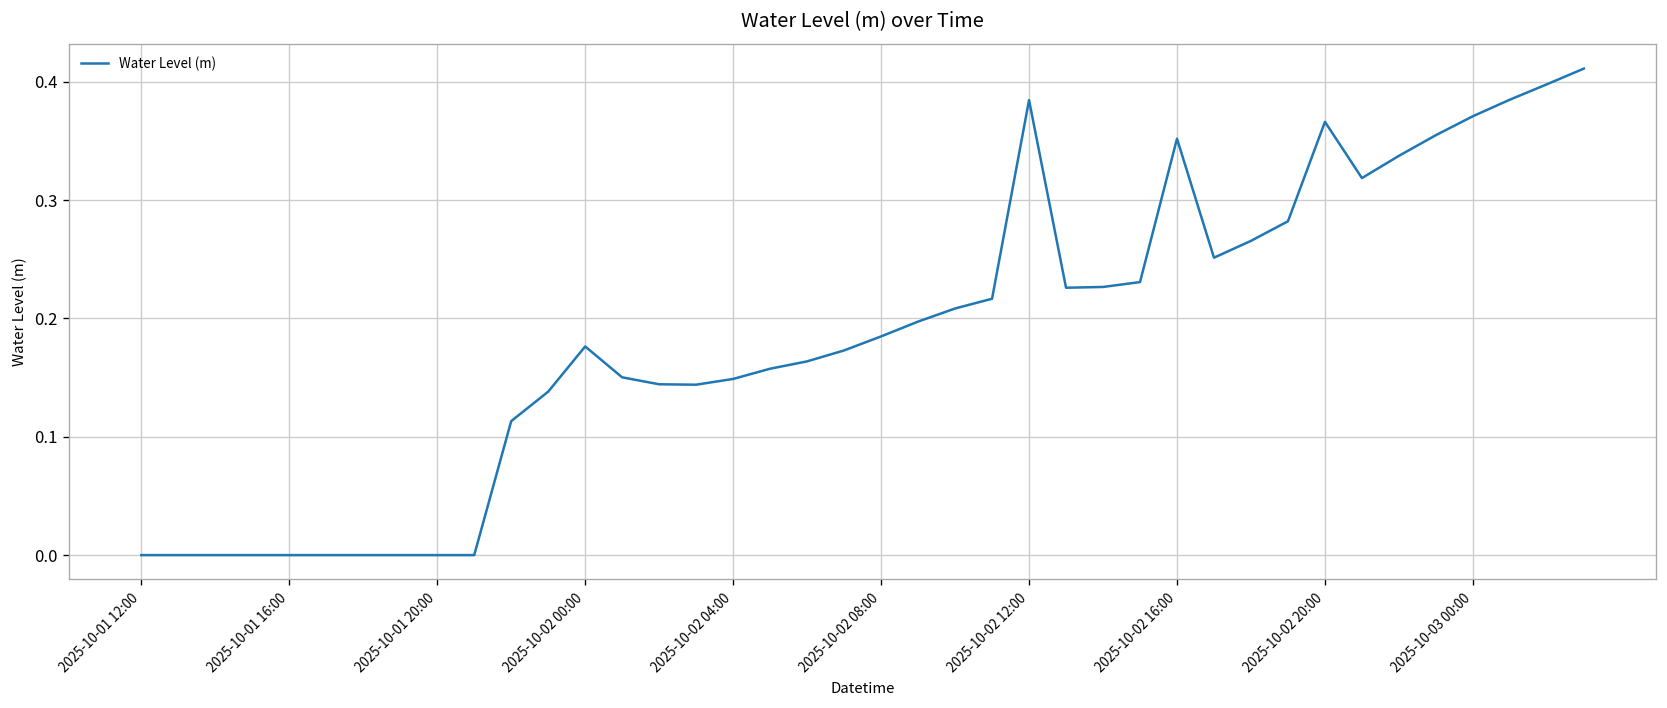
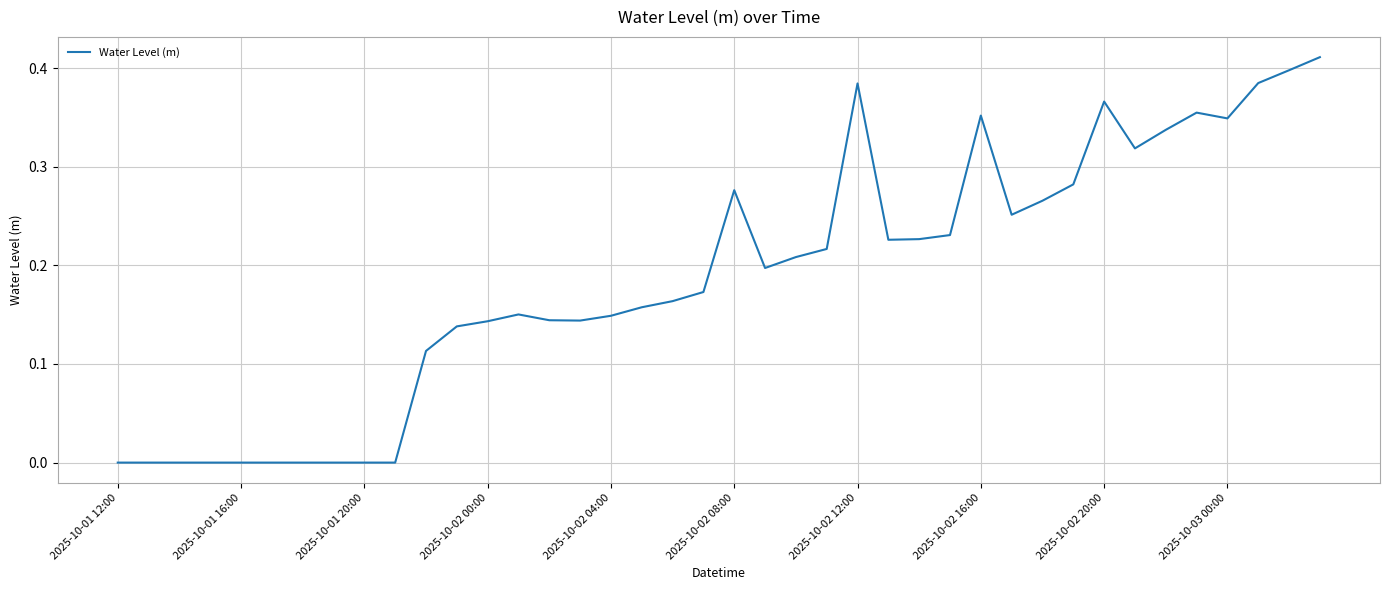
2025-10-02 00:00: 0.18 -> 0.14
2025-10-02 08:00: 0.18 -> 0.28
2025-10-03 00:00: 0.37 -> 0.35
